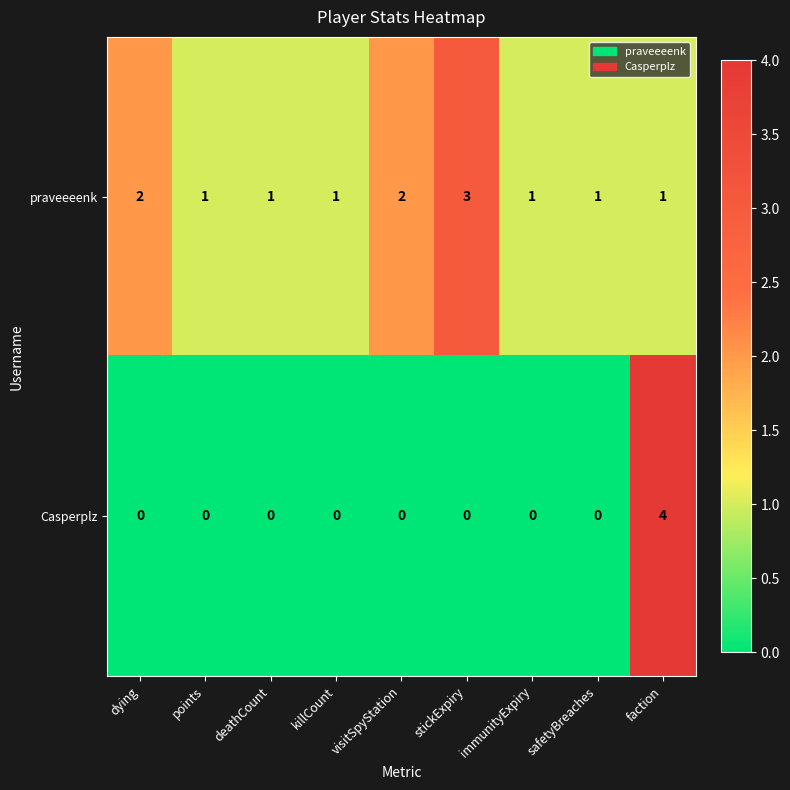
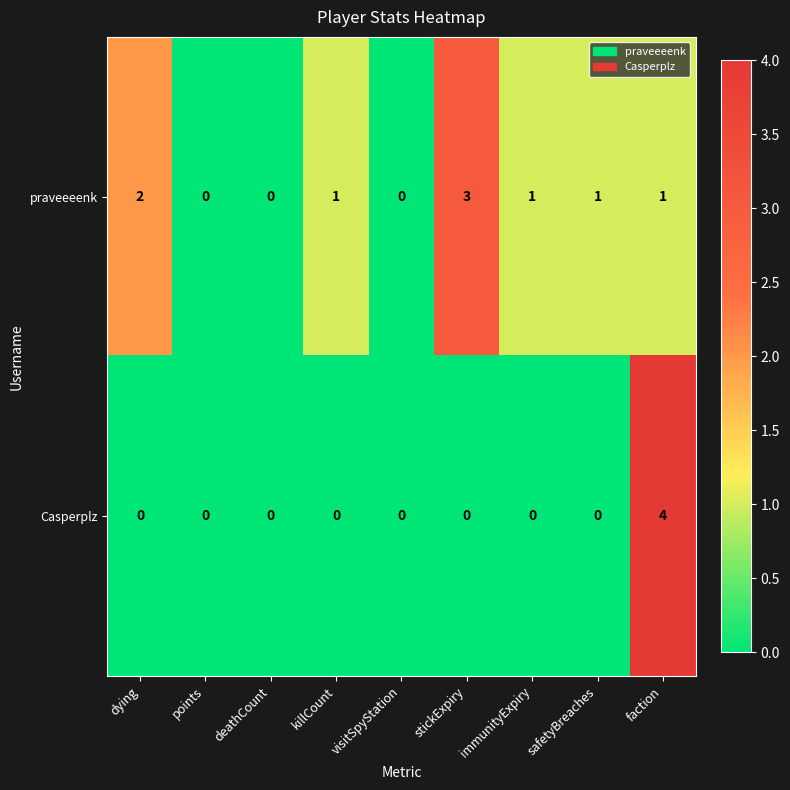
praveeeenk, points: 1 -> 0
praveeeenk, deathCount: 1 -> 0
praveeeenk, visitSpyStation: 2 -> 0
